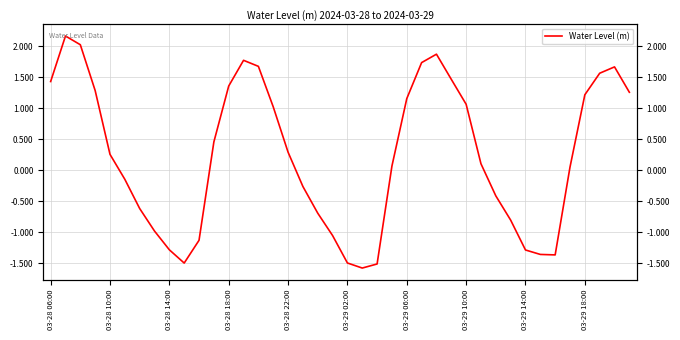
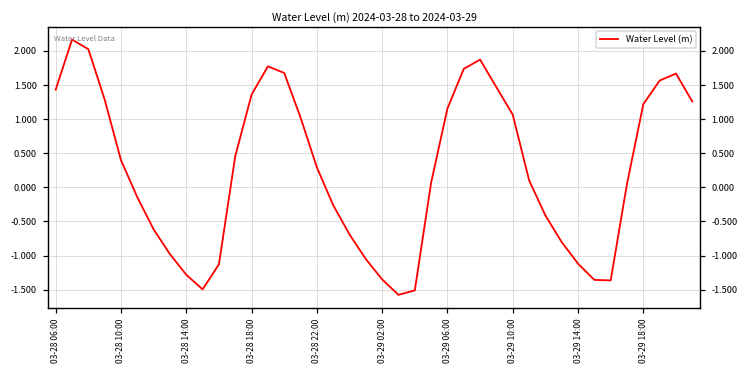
03-28 10:00: 0.3 -> 0.4
03-29 02:00: -1.5 -> -1.4
03-29 14:00: -1.3 -> -1.1
